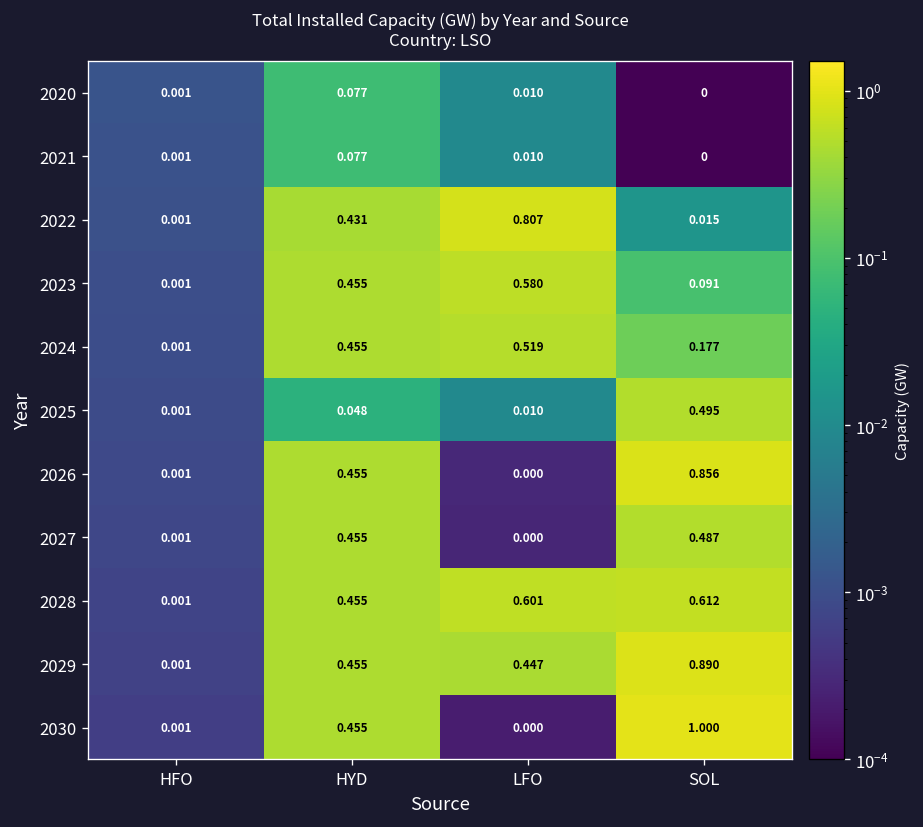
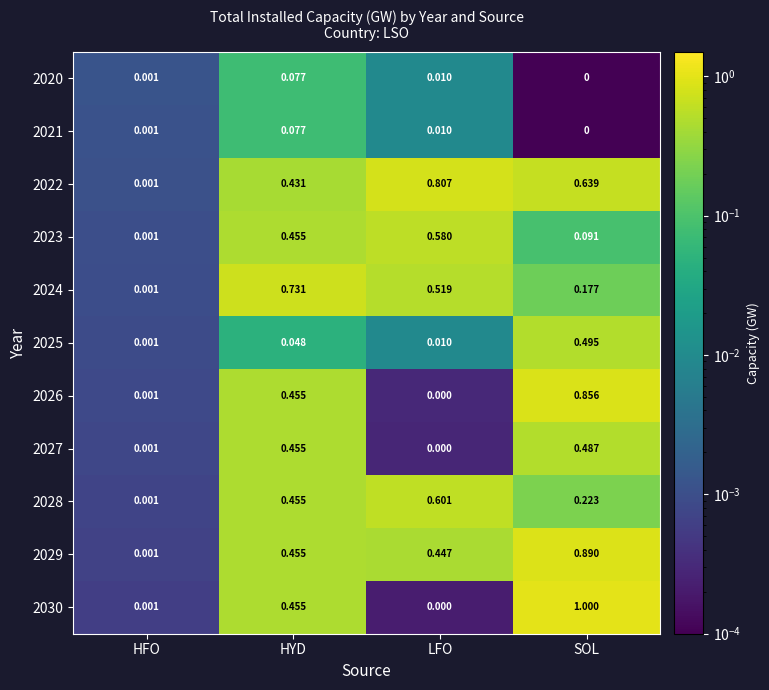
2022, SOL: 0.015 -> 0.639
2024, HYD: 0.455 -> 0.731
2028, SOL: 0.612 -> 0.223
